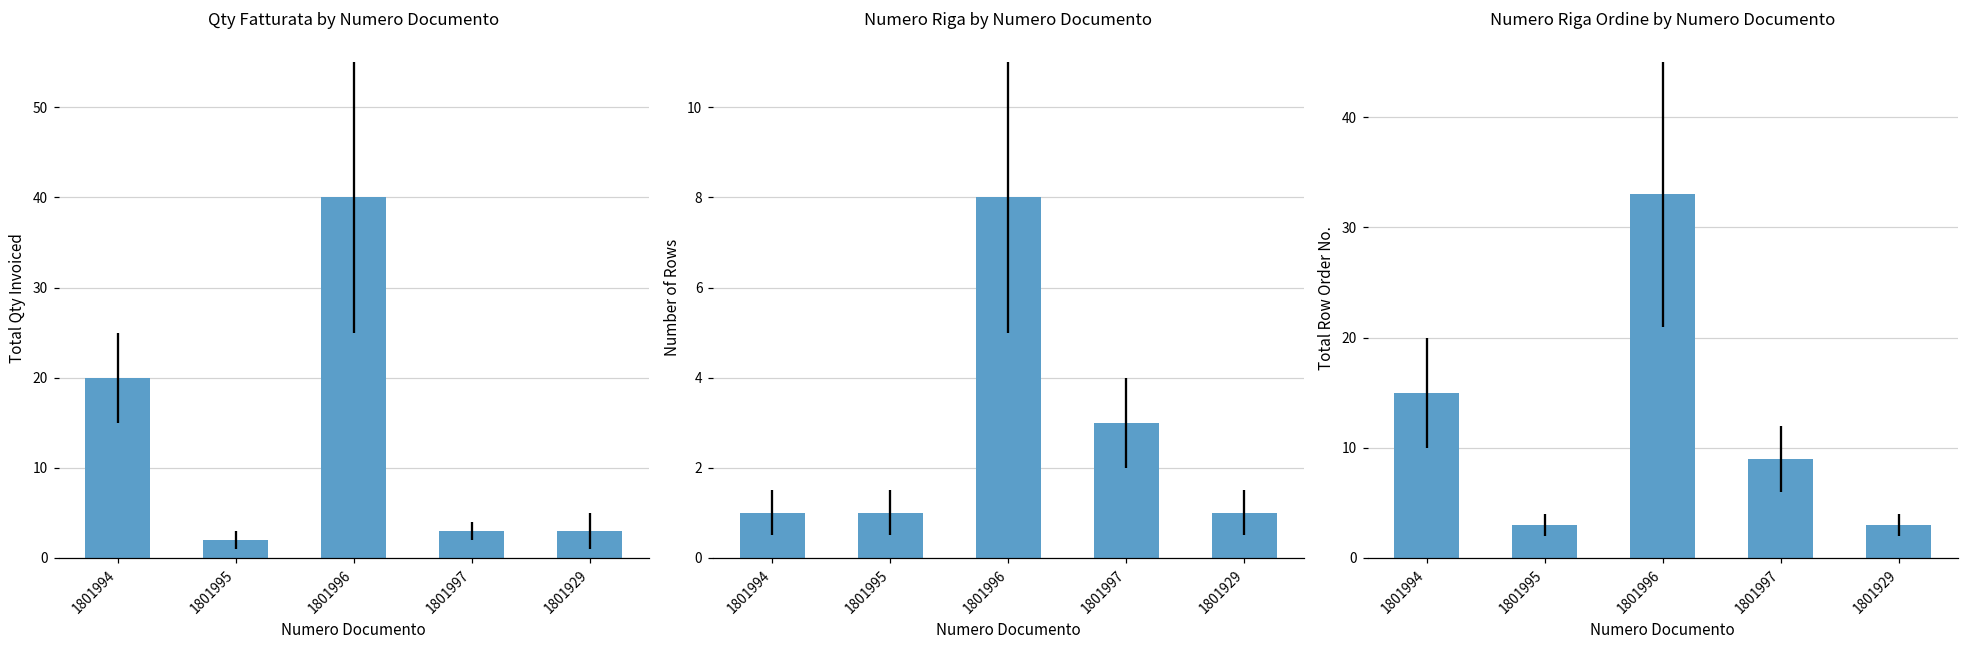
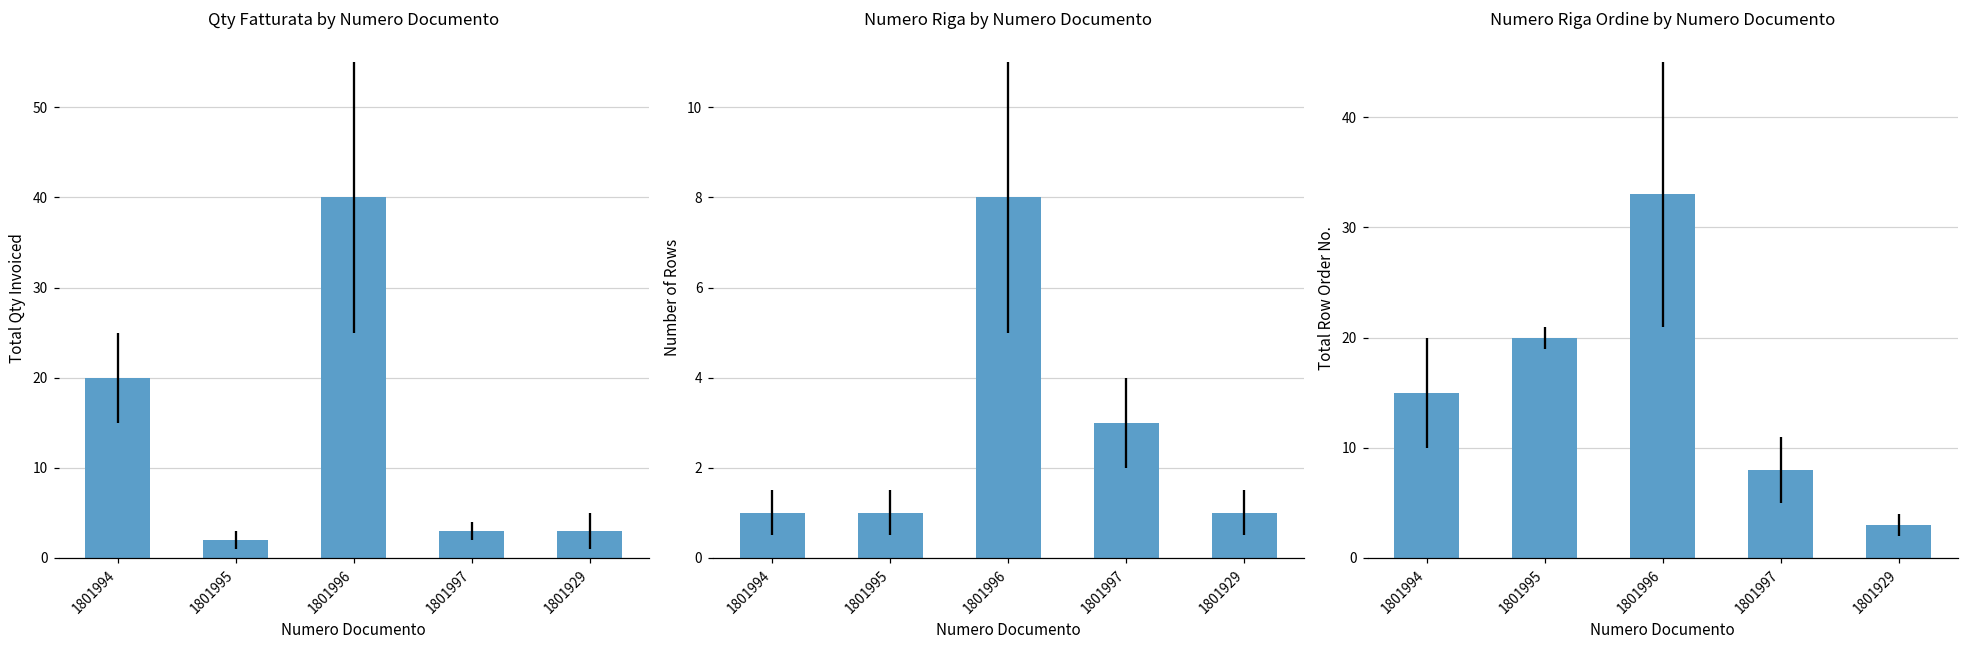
Numero Riga Ordine by Numero Documento, 1801995: 3 -> 20
Numero Riga Ordine by Numero Documento, 1801997: 9 -> 8
